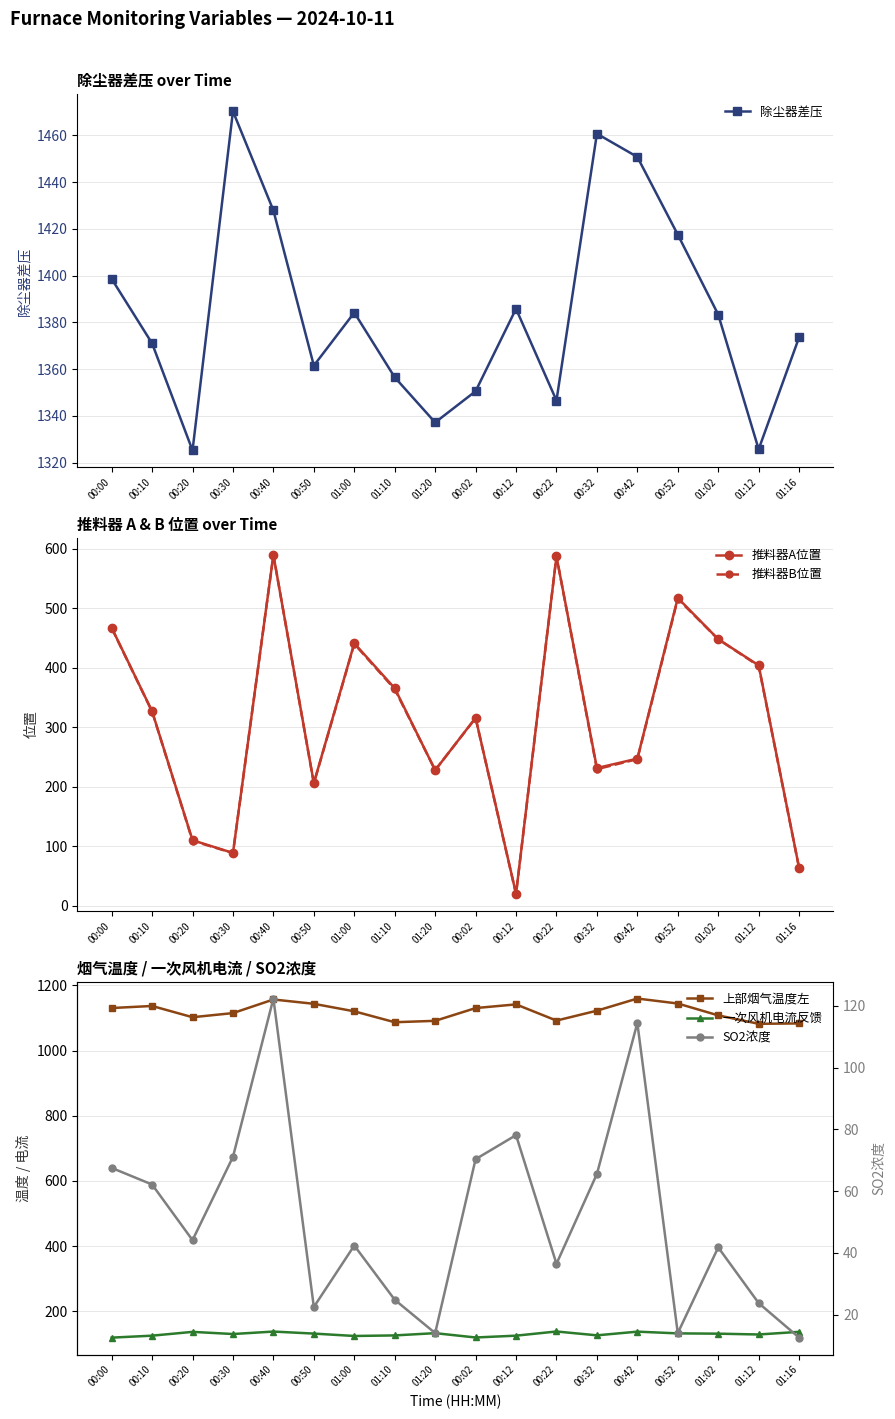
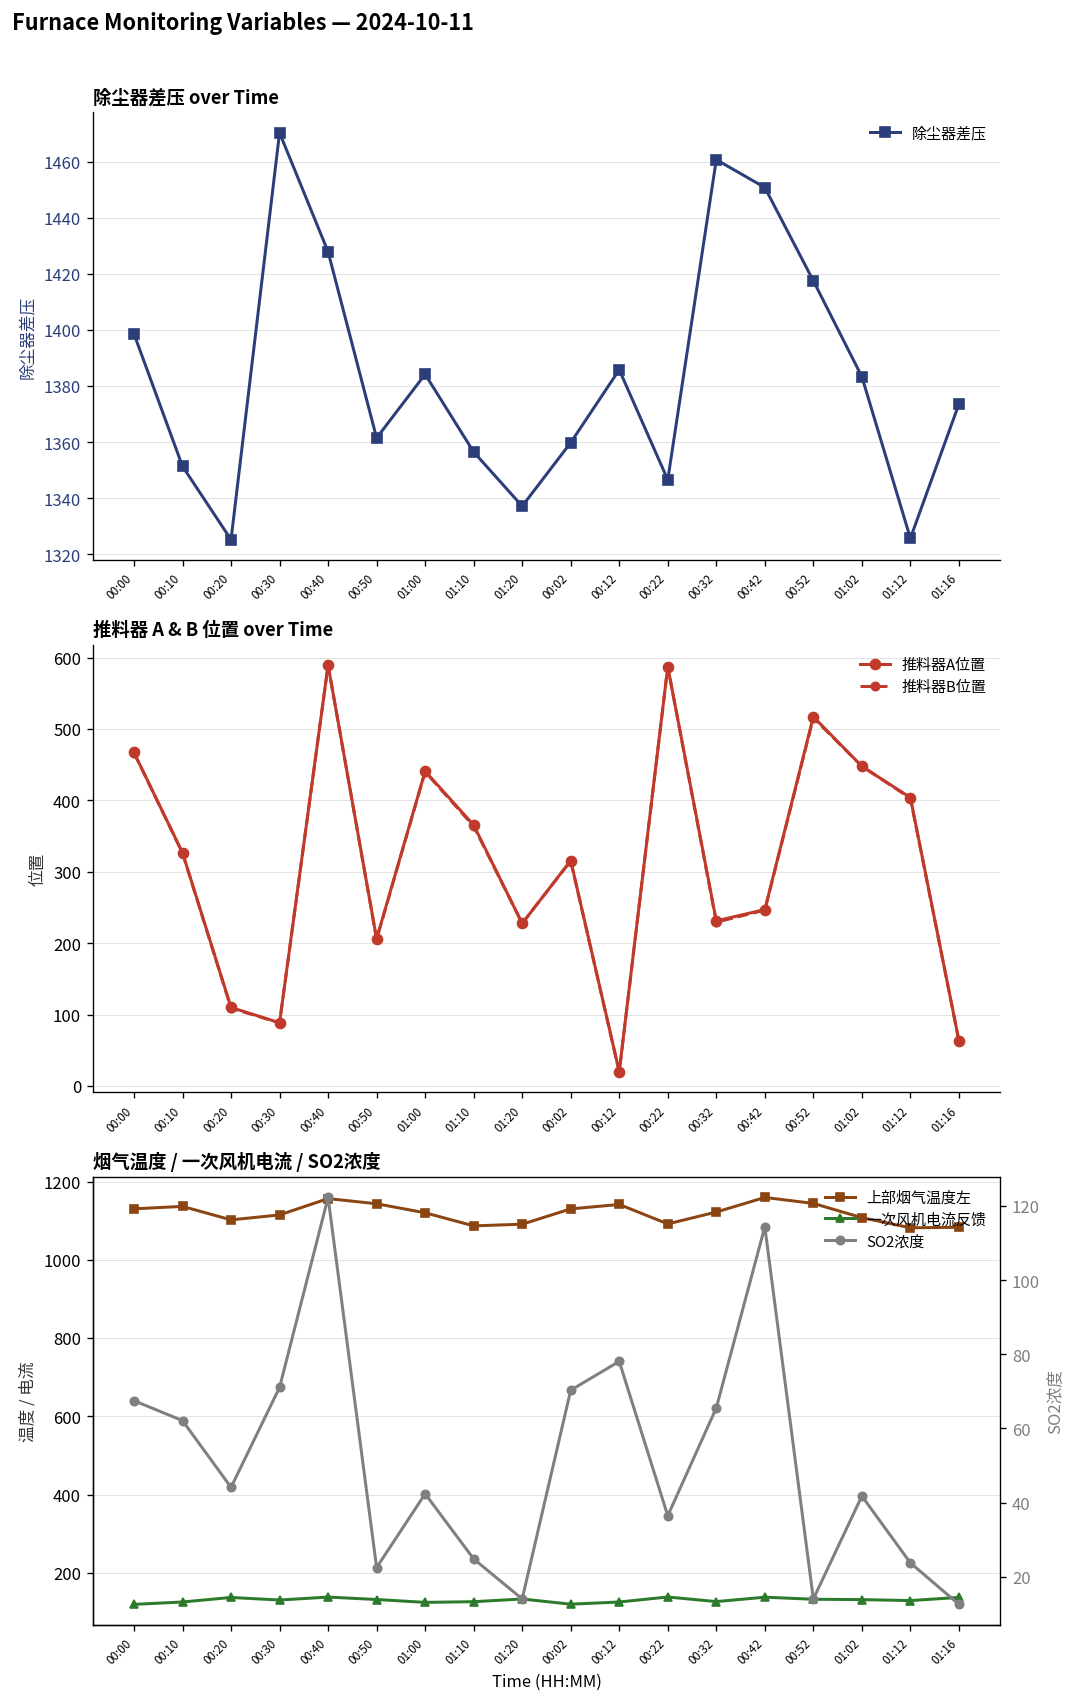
除尘器差压 over Time, 00:10: 1371 -> 1351
除尘器差压 over Time, 00:02: 1351 -> 1360
